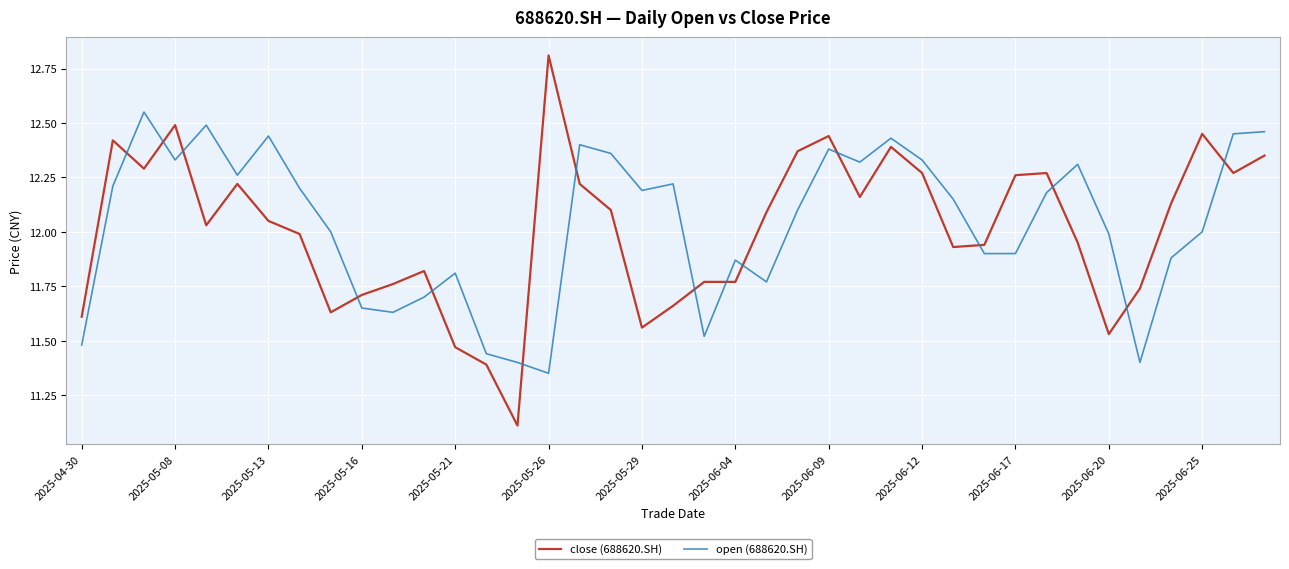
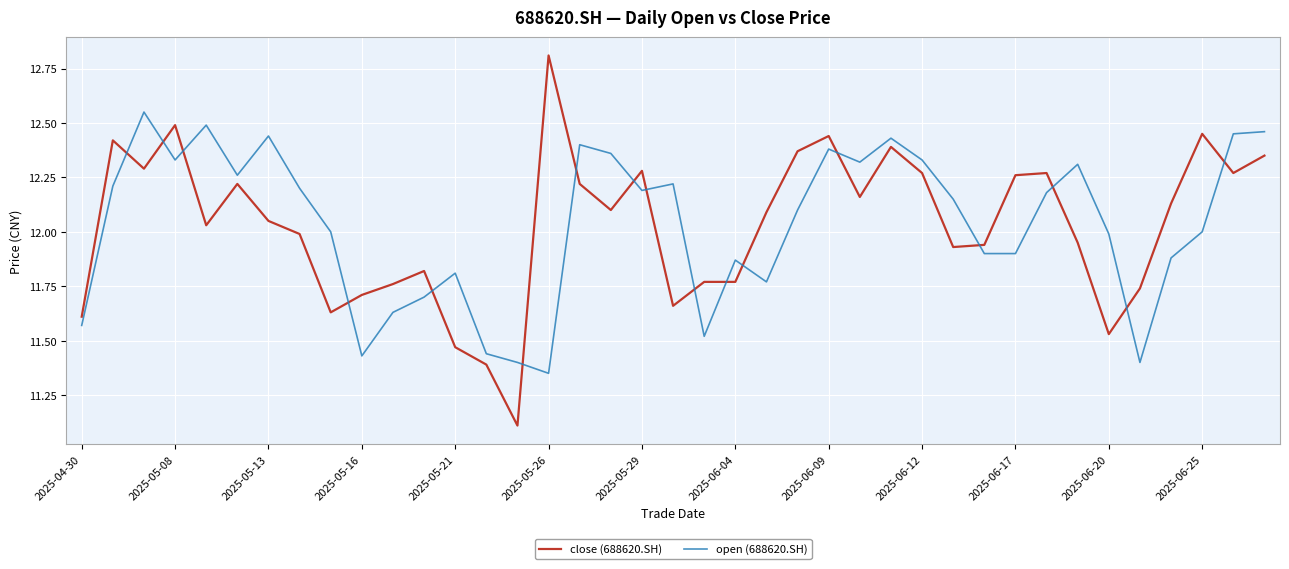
open (688620.SH), 2025-04-30: 11.48 -> 11.57
open (688620.SH), 2025-05-16: 11.65 -> 11.43
close (688620.SH), 2025-05-29: 11.56 -> 12.28
